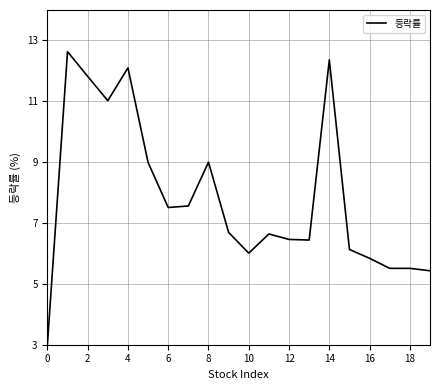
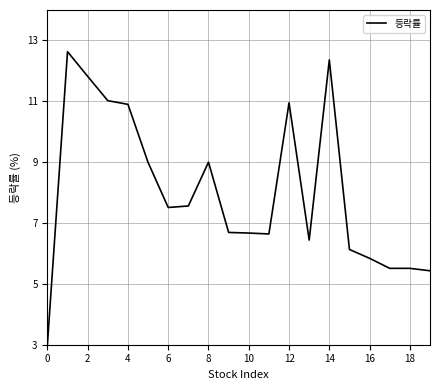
4: 12.1 -> 10.9
10: 6.0 -> 6.7
12: 6.5 -> 11.0
